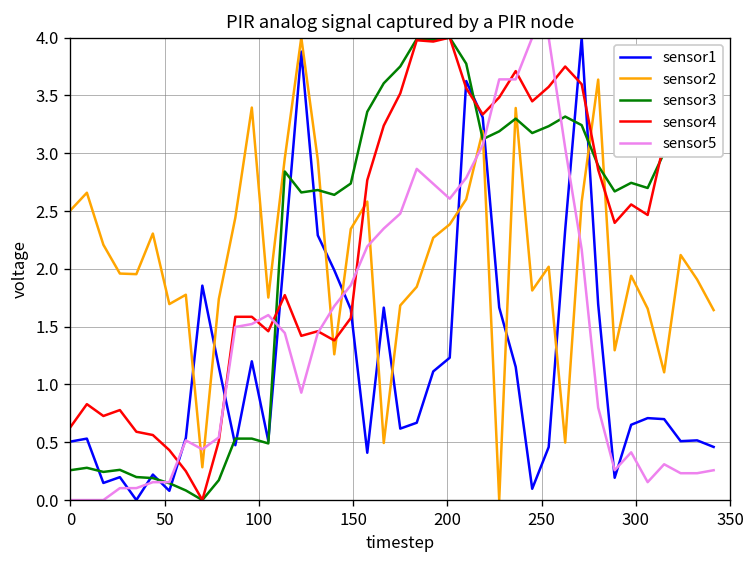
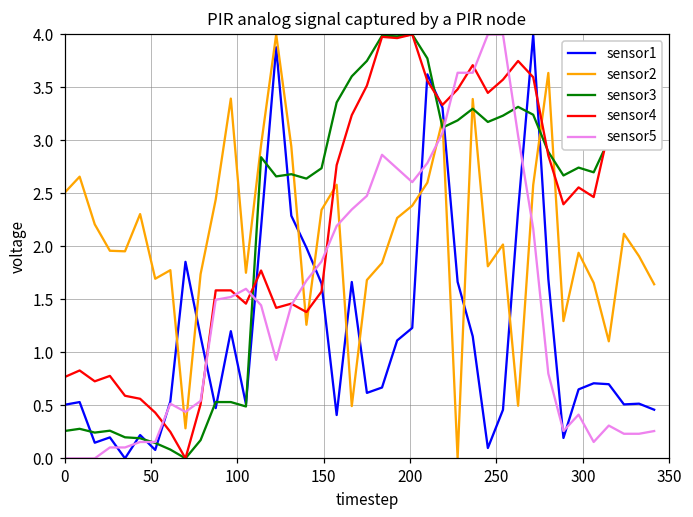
sensor4, 0: 0.6 -> 0.8
